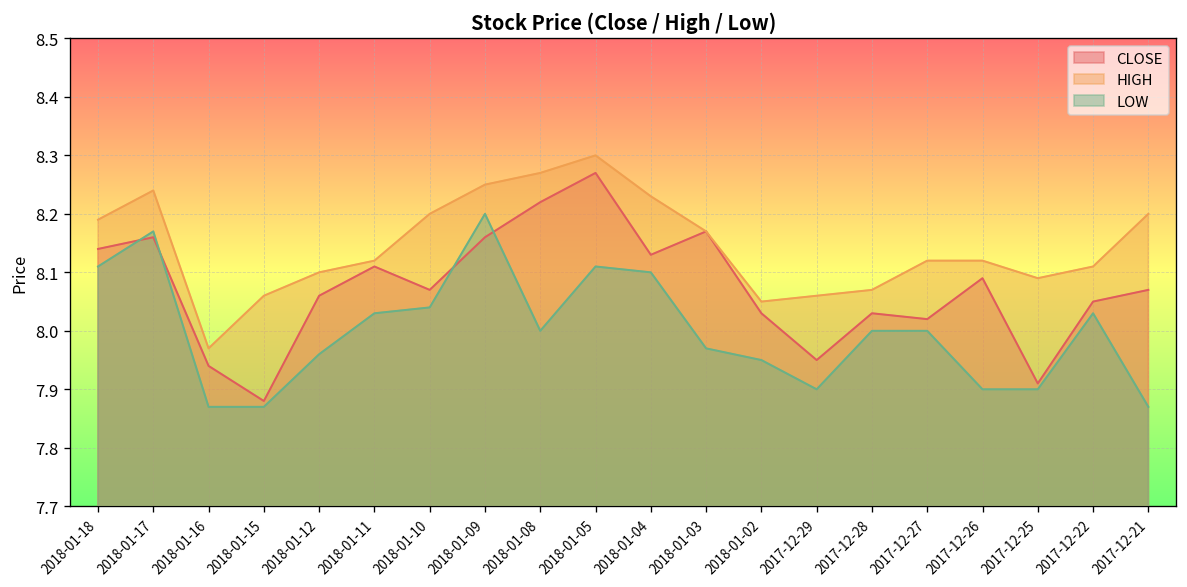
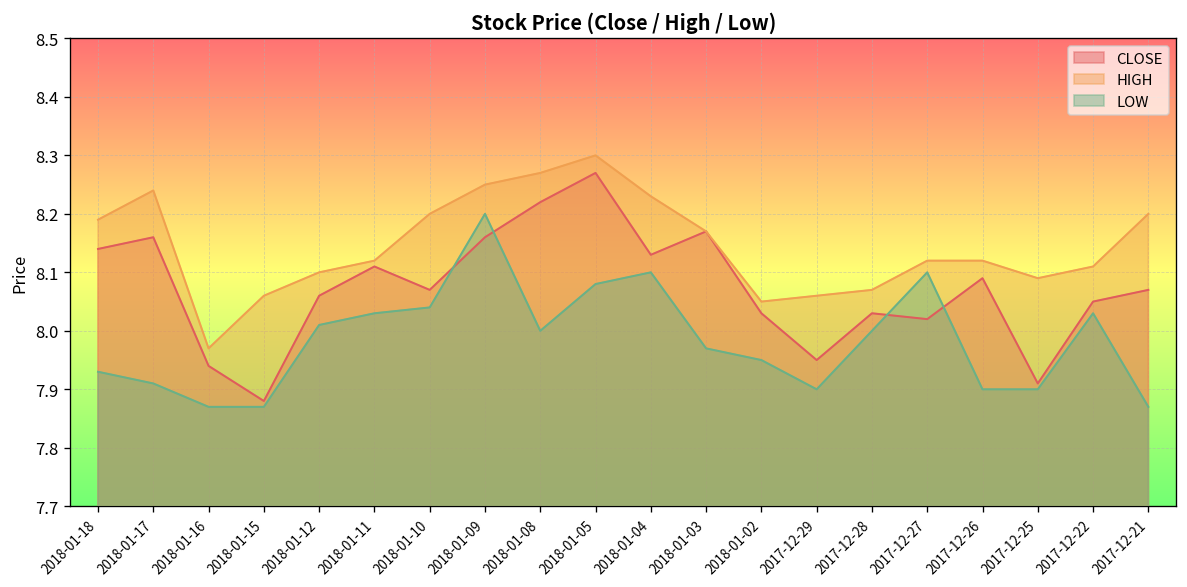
LOW, 2018-01-18: 8.11 -> 7.93
LOW, 2018-01-17: 8.17 -> 7.91
LOW, 2018-01-12: 7.96 -> 8.01
LOW, 2018-01-05: 8.11 -> 8.08
LOW, 2017-12-27: 8.0 -> 8.1
